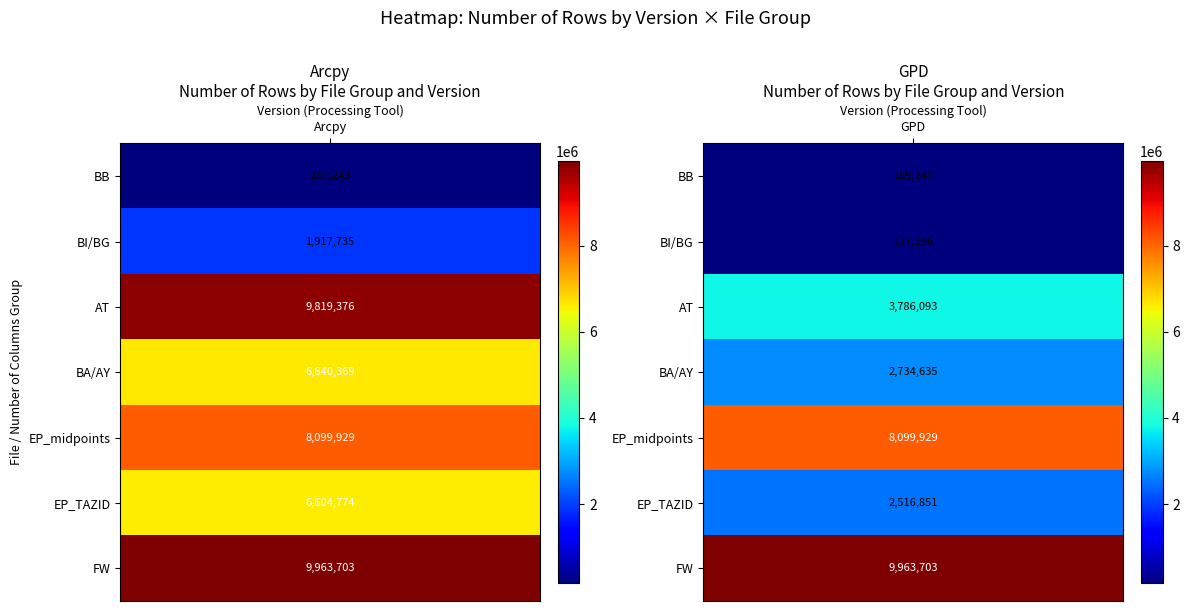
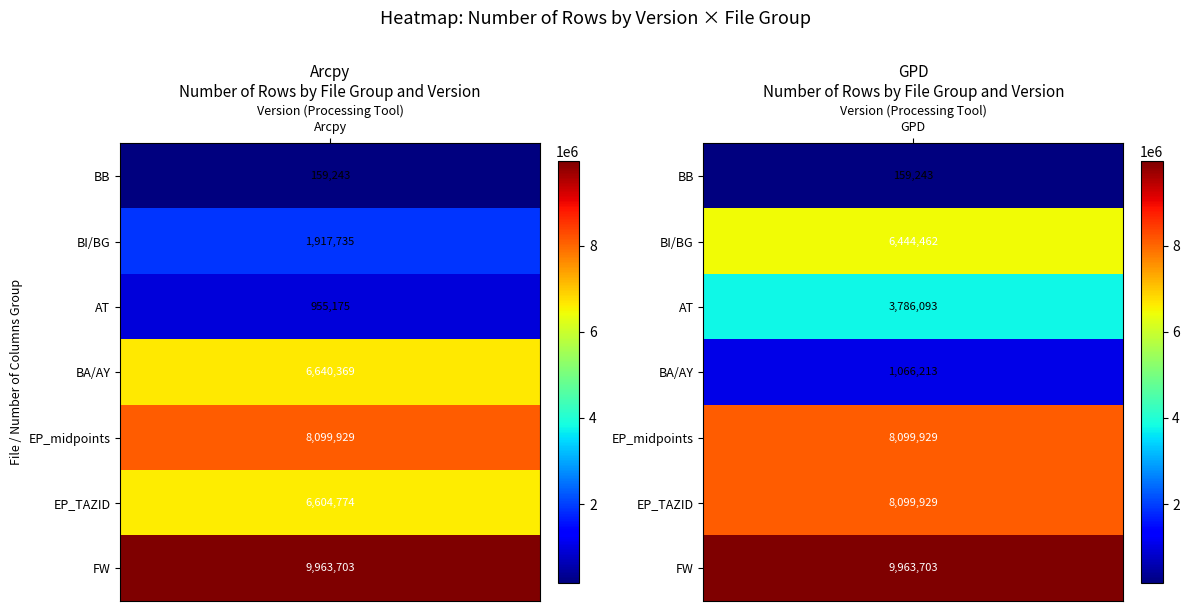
Arcpy Number of Rows by File Group and Version, AT, Arcpy: 9,819,376 -> 955,175
GPD Number of Rows by File Group and Version, BI/BG, GPD: 177,296 -> 6,444,462
GPD Number of Rows by File Group and Version, BA/AY, GPD: 2,734,635 -> 1,066,213
GPD Number of Rows by File Group and Version, EP_TAZID, GPD: 2,516,851 -> 8,099,929
